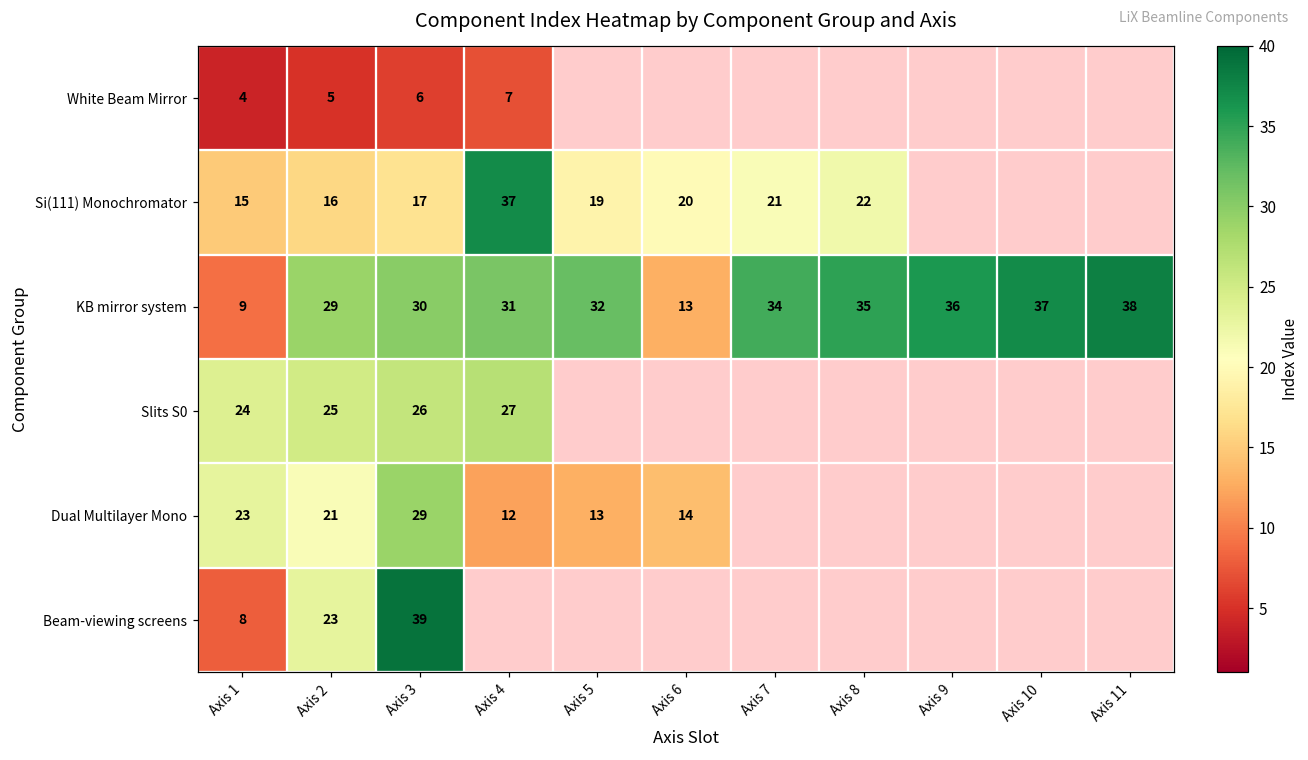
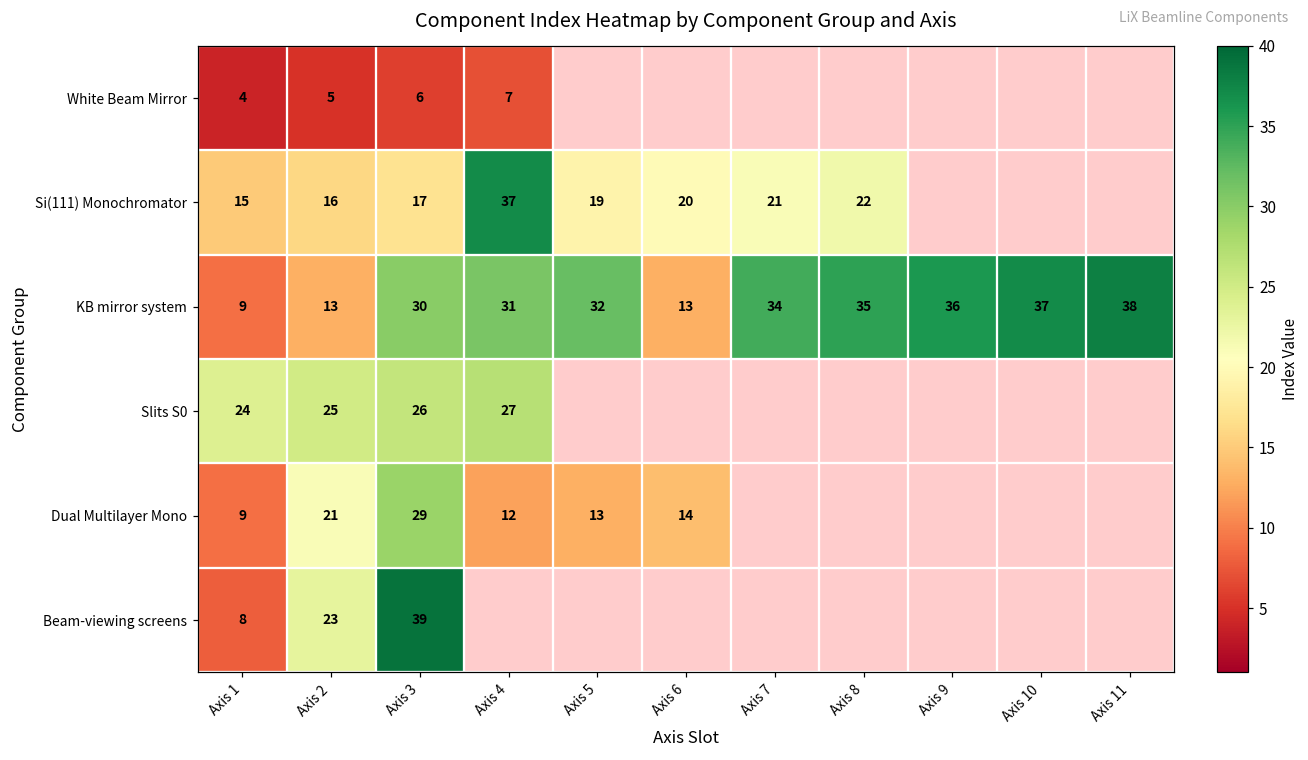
KB mirror system, Axis 2: 29 -> 13
Dual Multilayer Mono, Axis 1: 23 -> 9
